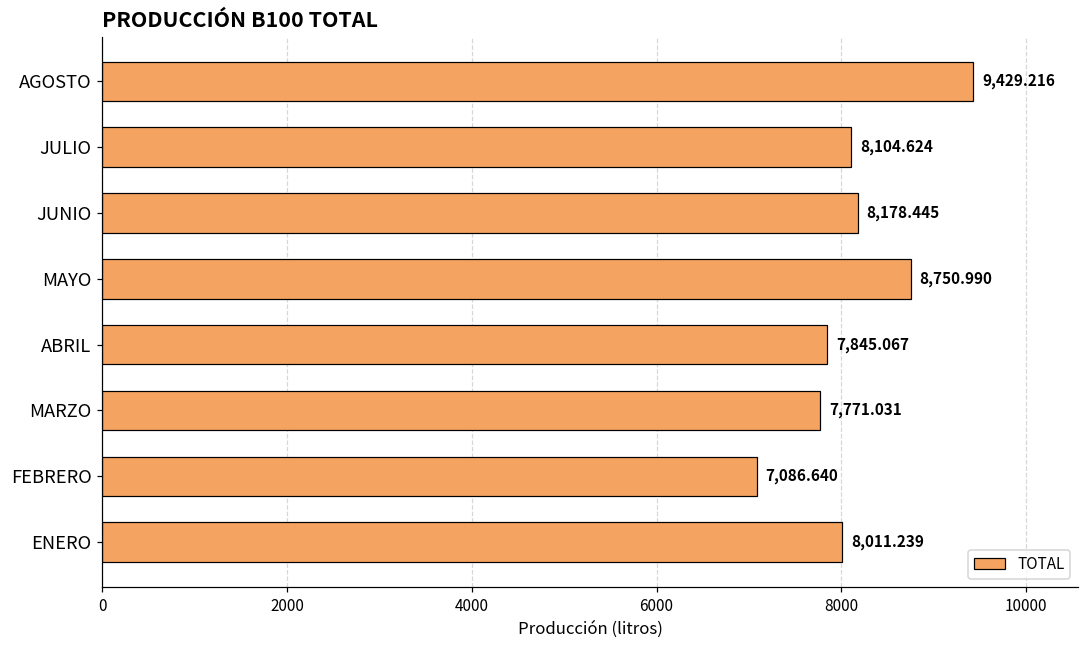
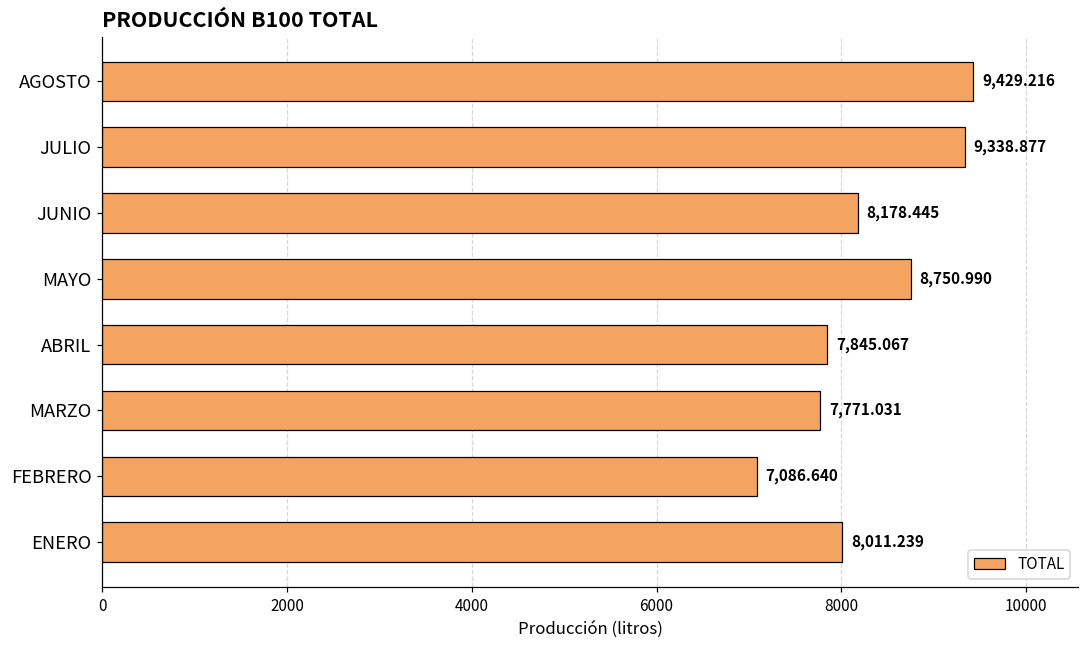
JULIO: 8,104.624 -> 9,338.877
